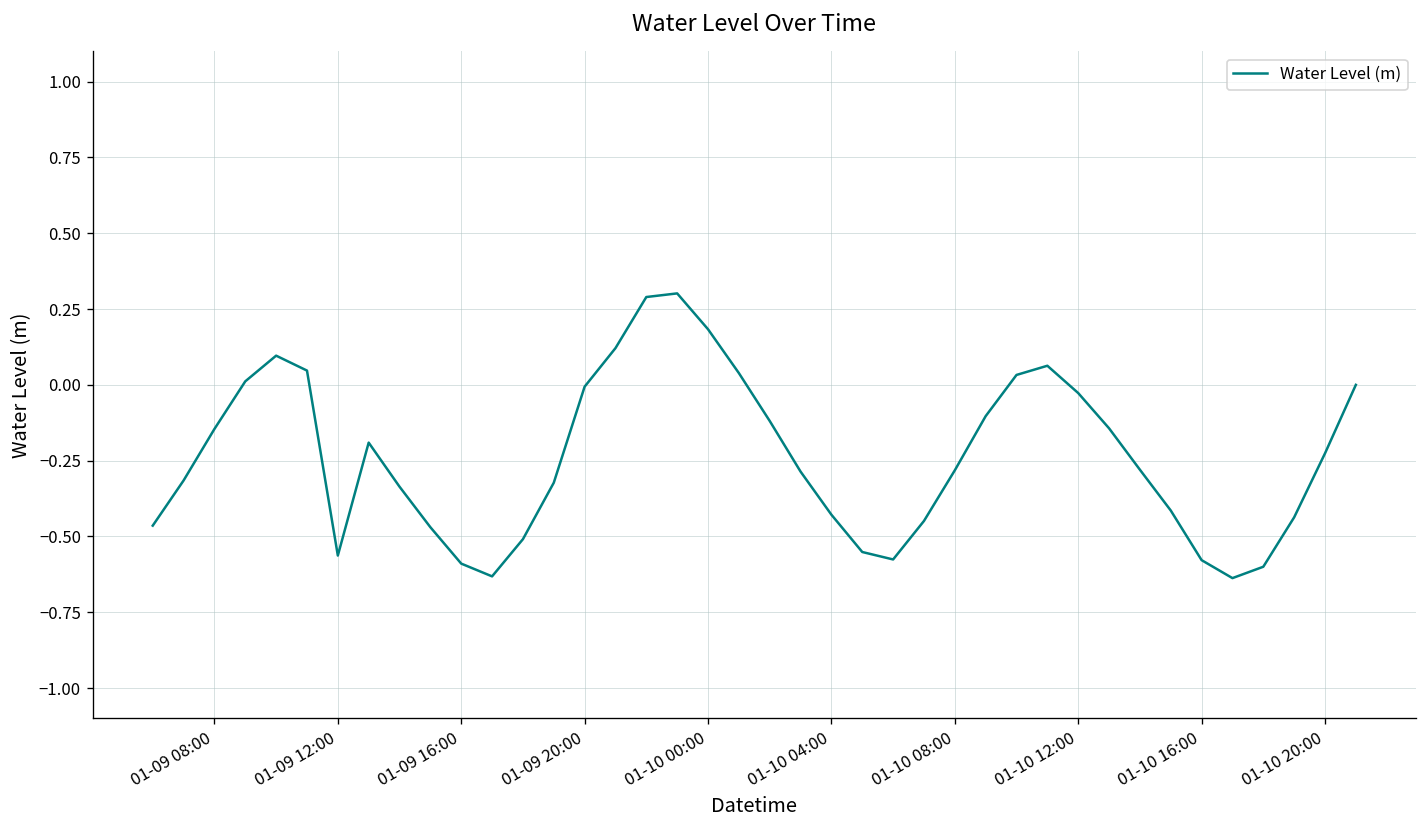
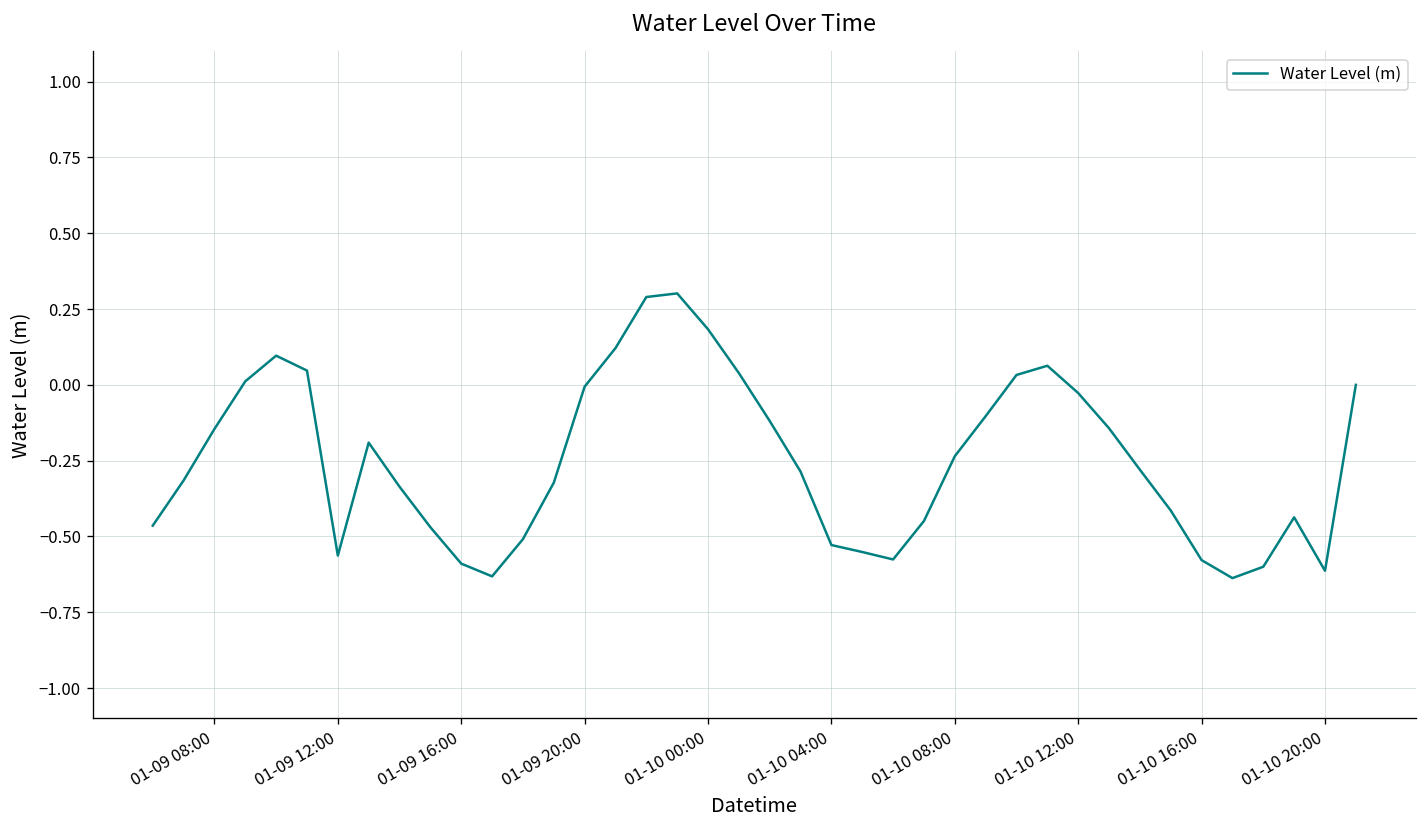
01-10 04:00: -0.43 -> -0.53
01-10 08:00: -0.28 -> -0.24
01-10 20:00: -0.23 -> -0.61
